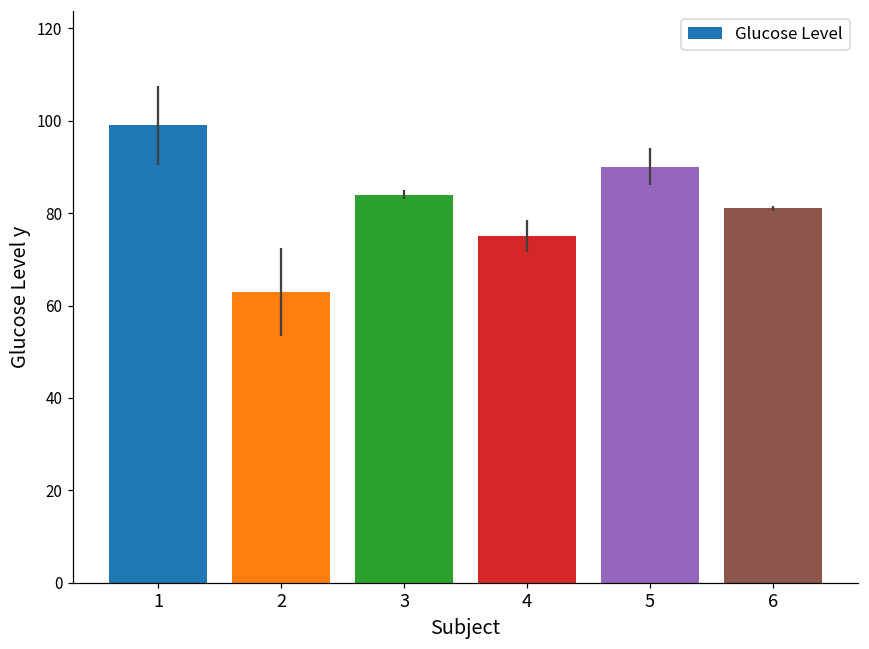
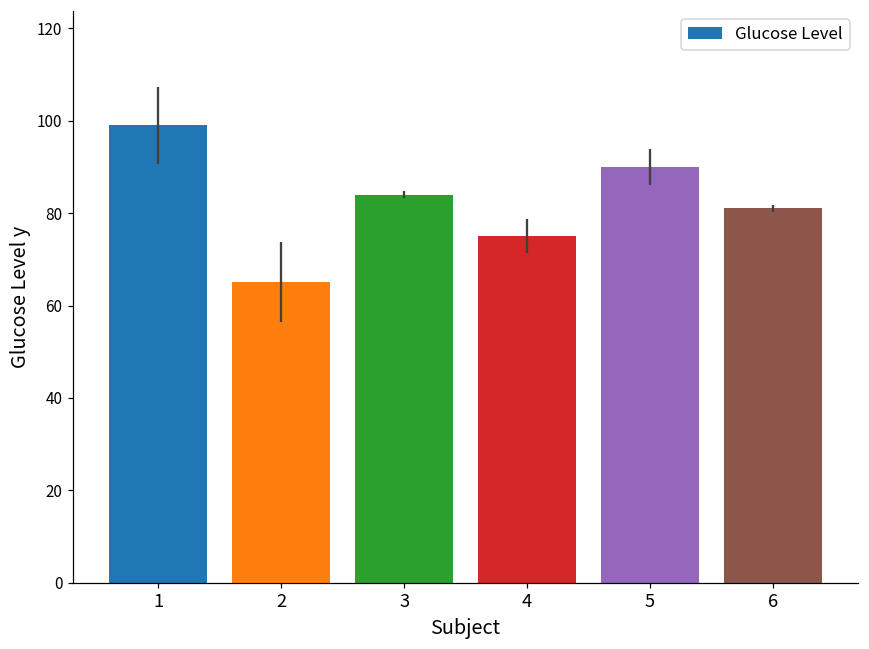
2: 63 -> 65
